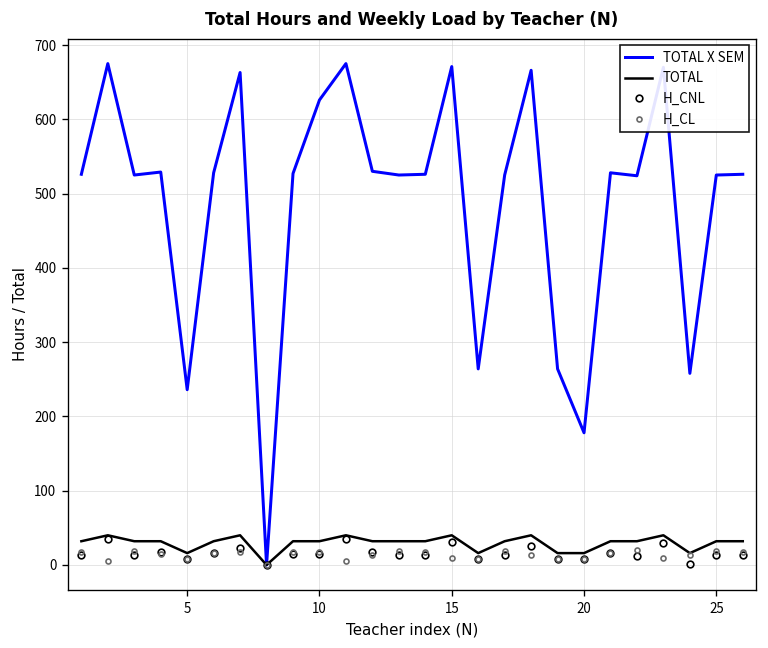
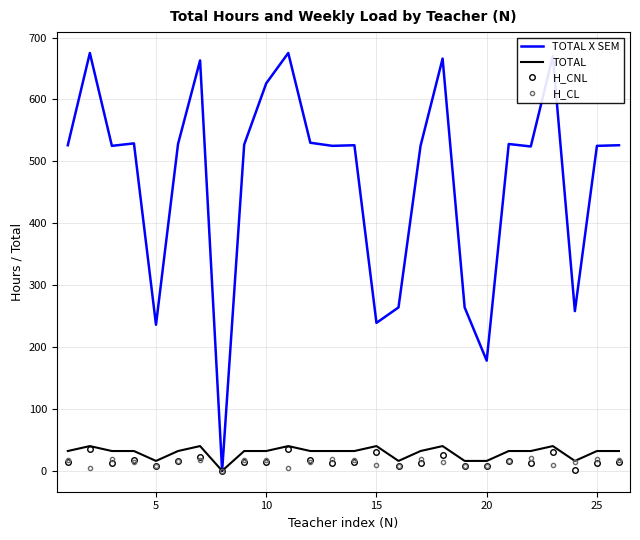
TOTAL X SEM, 15: 670 -> 240
